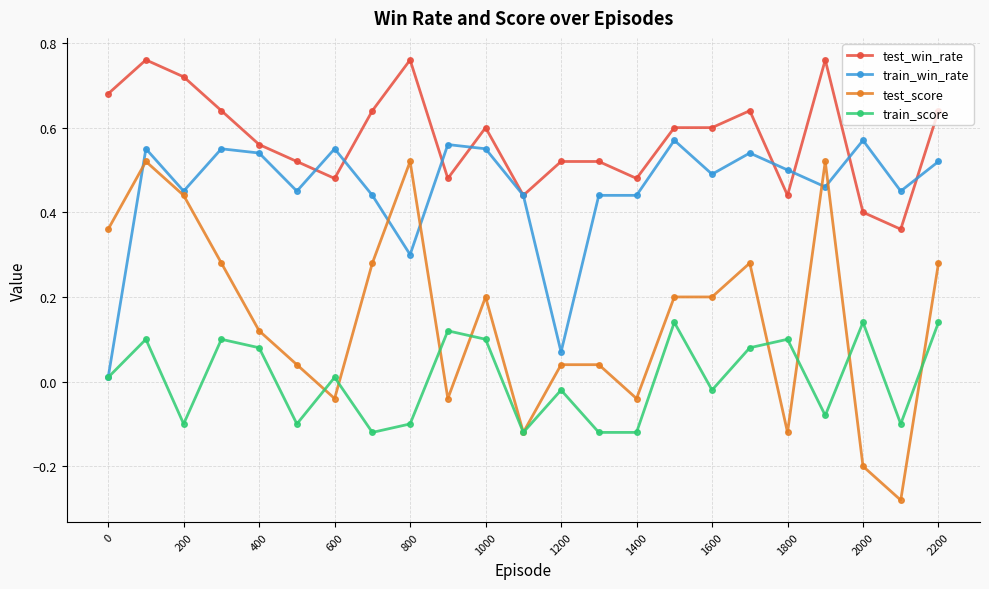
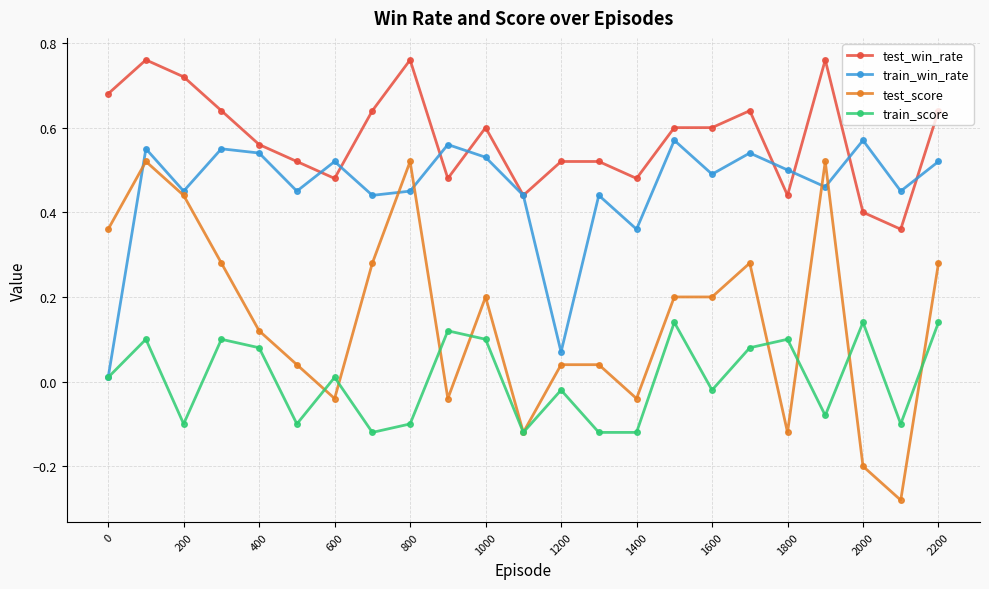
train_win_rate, 600: 0.55 -> 0.52
train_win_rate, 800: 0.30 -> 0.45
train_win_rate, 1000: 0.55 -> 0.53
train_win_rate, 1400: 0.44 -> 0.36
